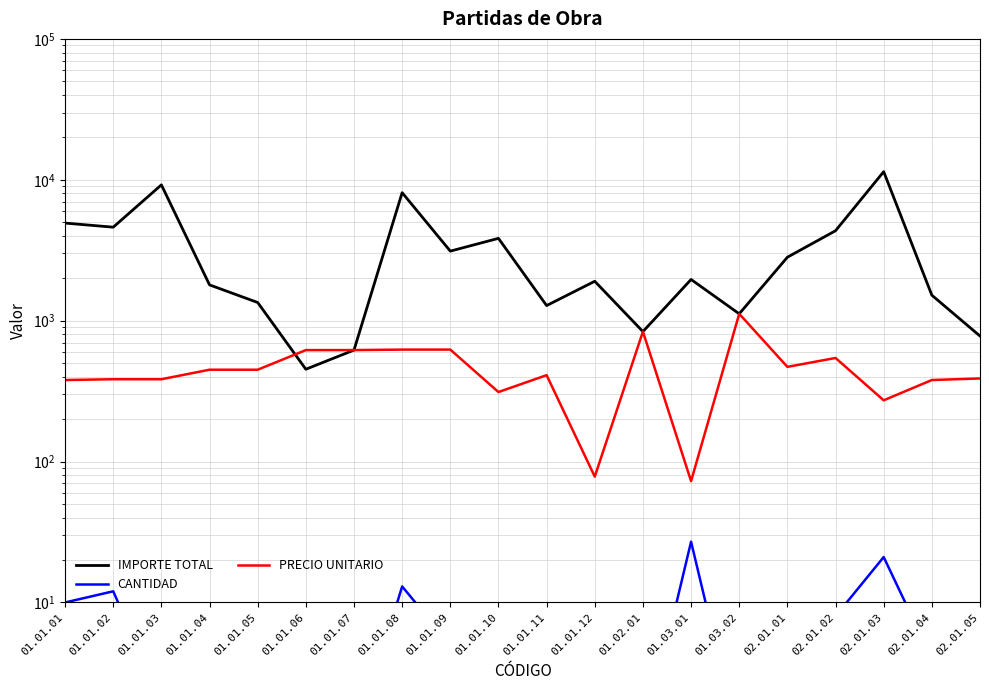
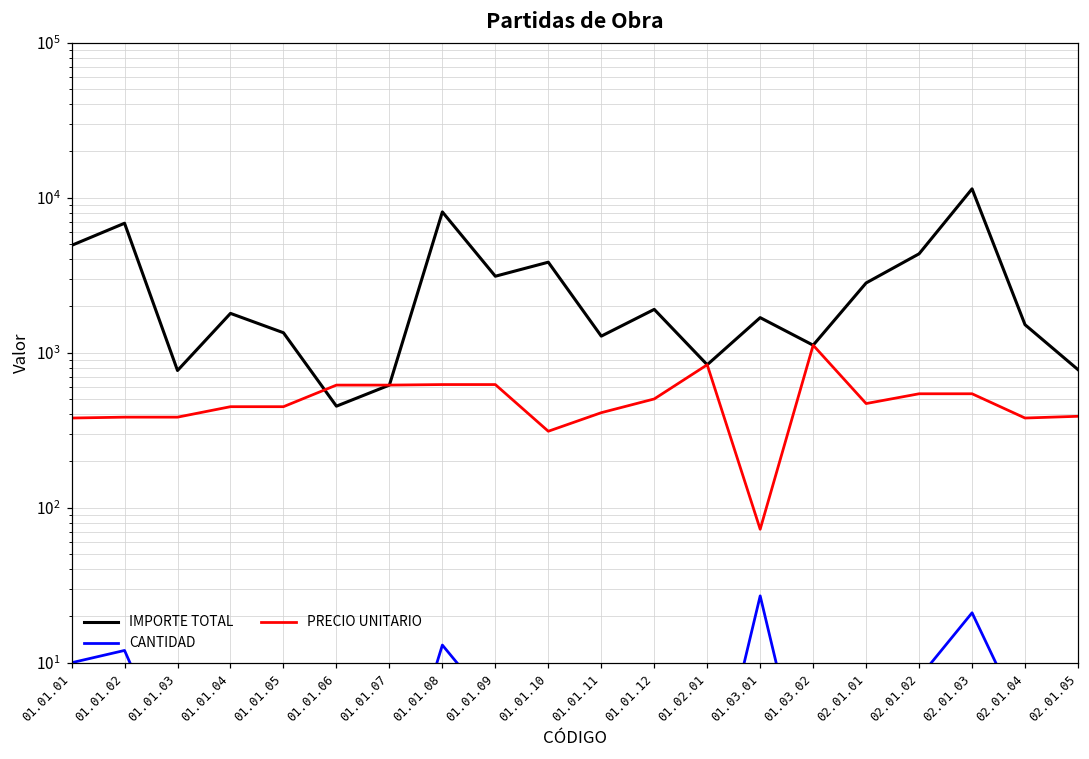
IMPORTE TOTAL, 01.01.02: 4600 -> 7000
IMPORTE TOTAL, 01.01.03: 9000 -> 800
PRECIO UNITARIO, 01.01.12: 80 -> 500
IMPORTE TOTAL, 01.03.01: 2000 -> 1700
PRECIO UNITARIO, 02.01.03: 270 -> 540
